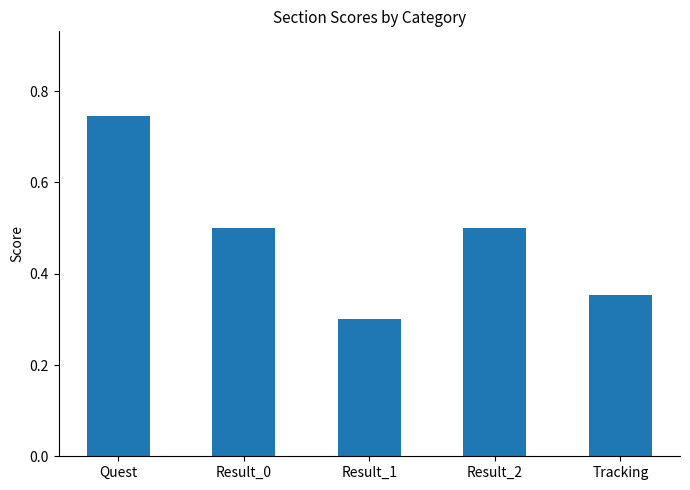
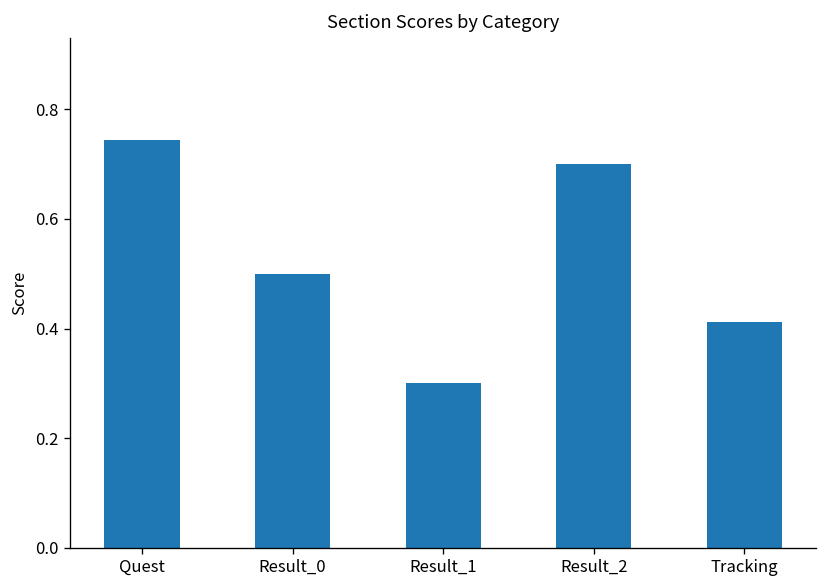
Result_2: 0.5 -> 0.7
Tracking: 0.35 -> 0.41
